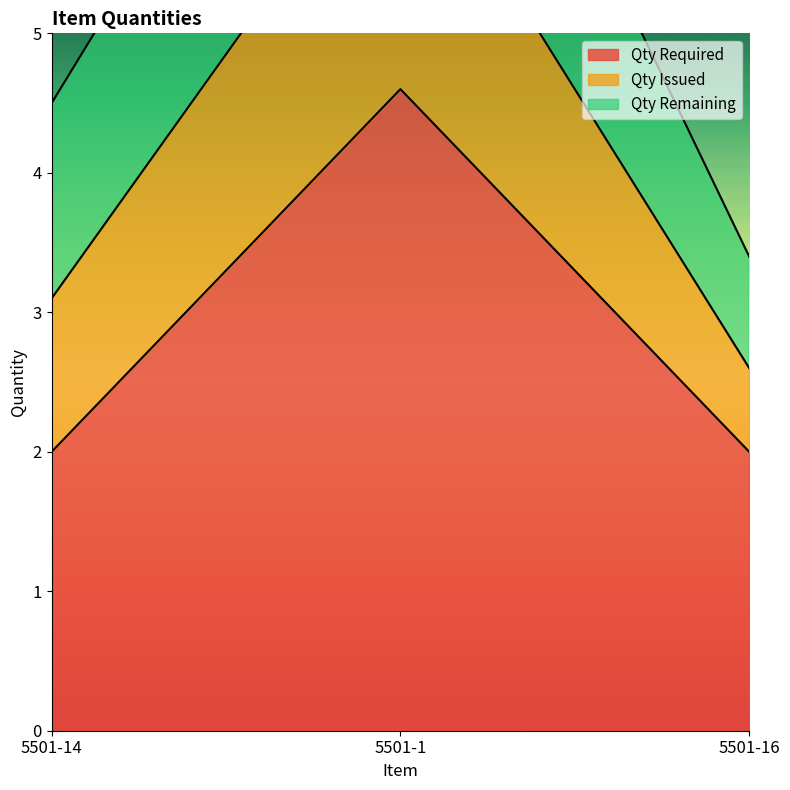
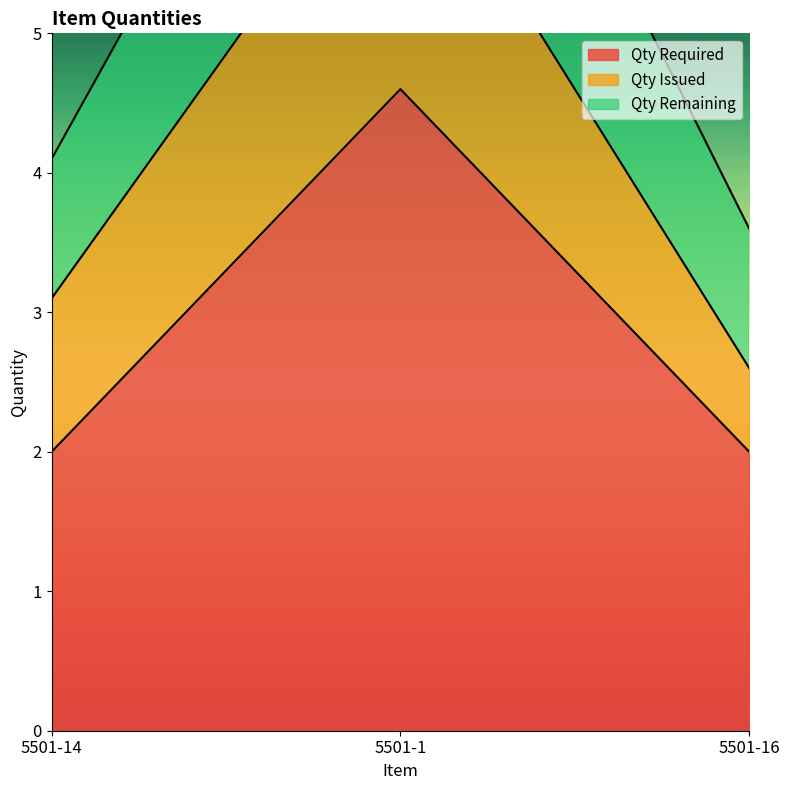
Qty Remaining, 5501-14: 1.4 -> 1.0
Qty Remaining, 5501-16: 0.8 -> 1.0
